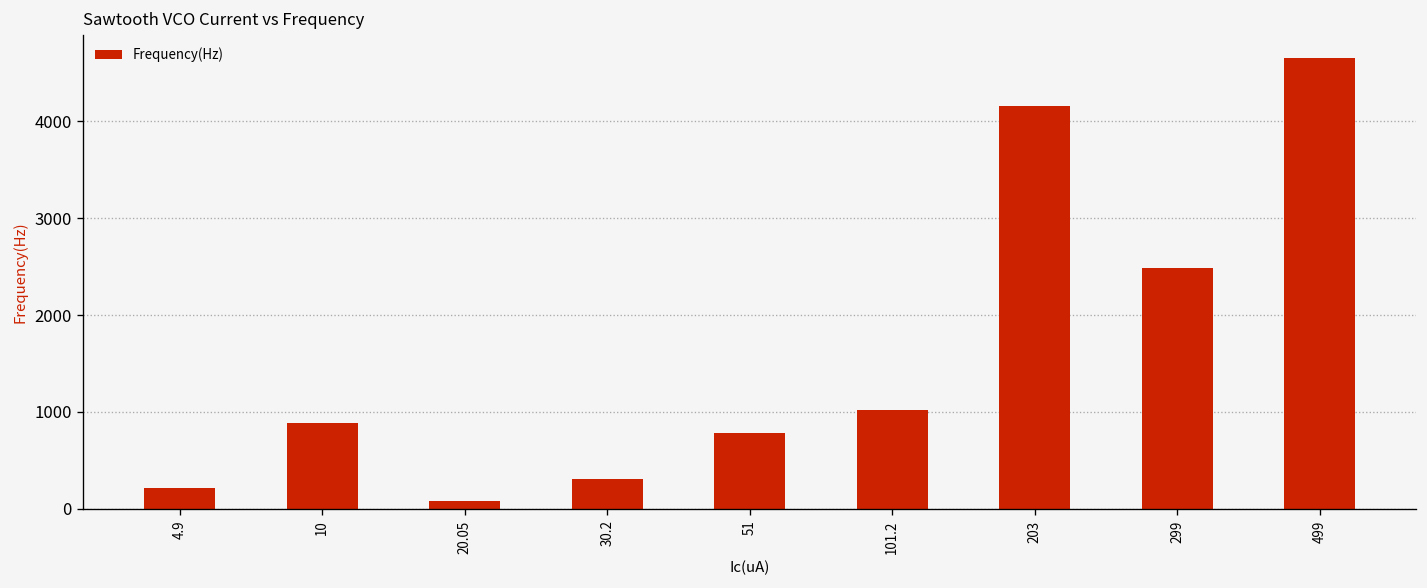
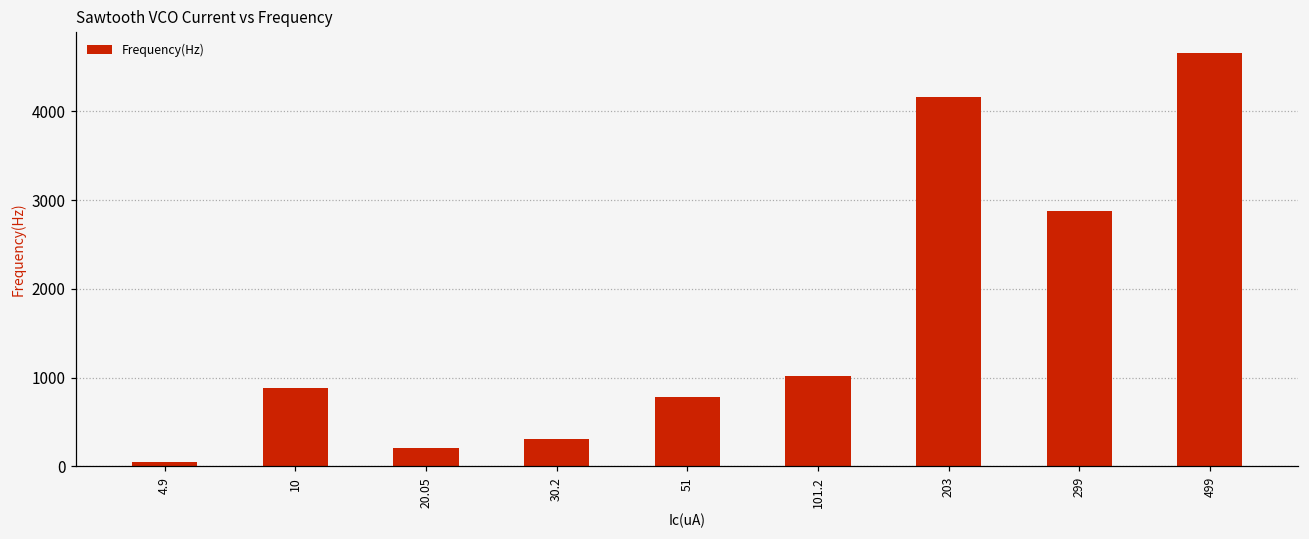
4.9: 200 -> 0
20.05: 100 -> 200
299: 2500 -> 2900
